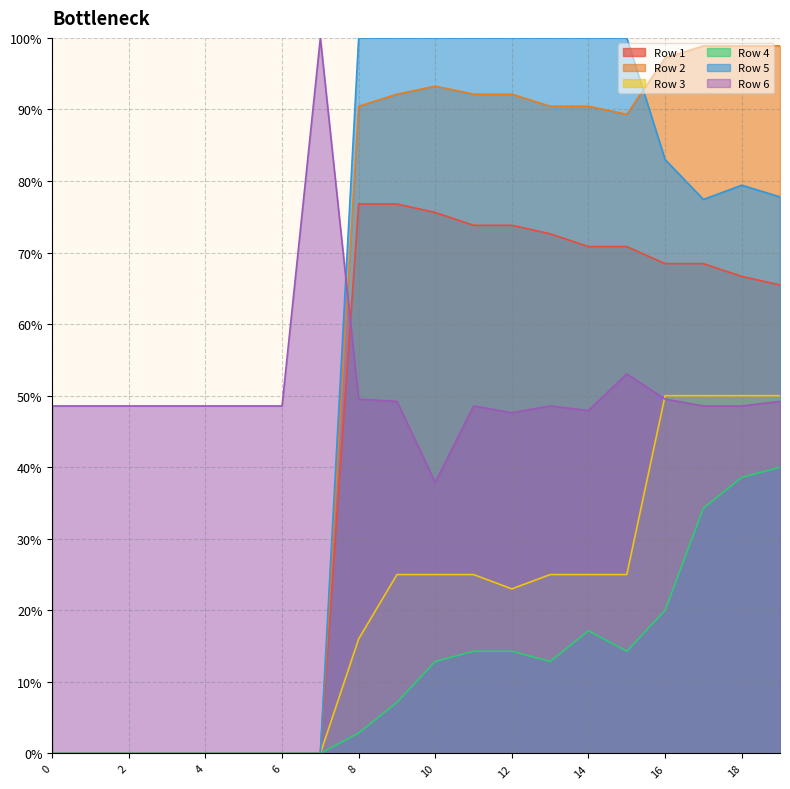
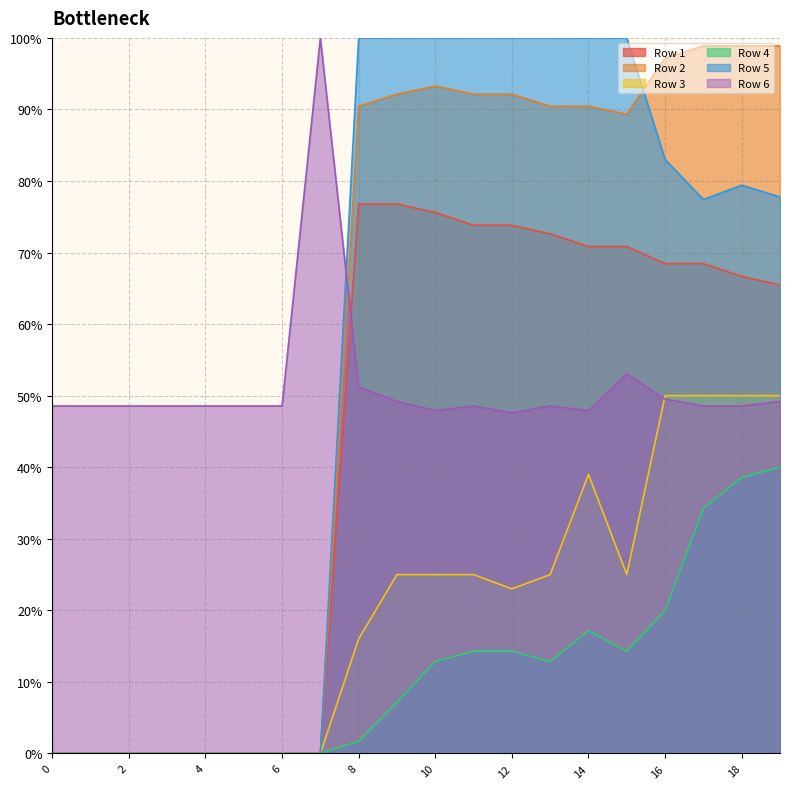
Row 4, 8: 3% -> 2%
Row 6, 8: 50% -> 51%
Row 6, 10: 38% -> 48%
Row 3, 14: 25% -> 39%
